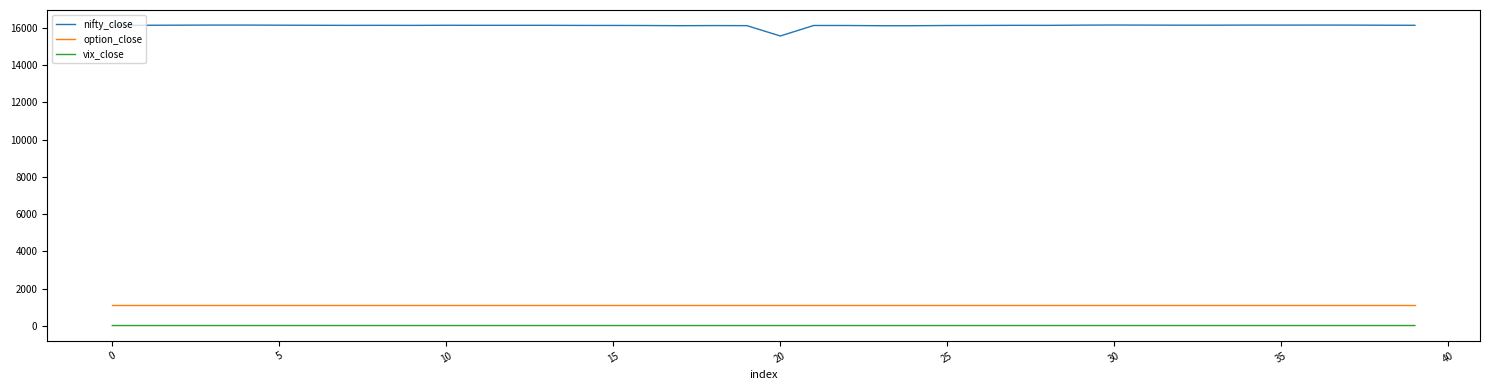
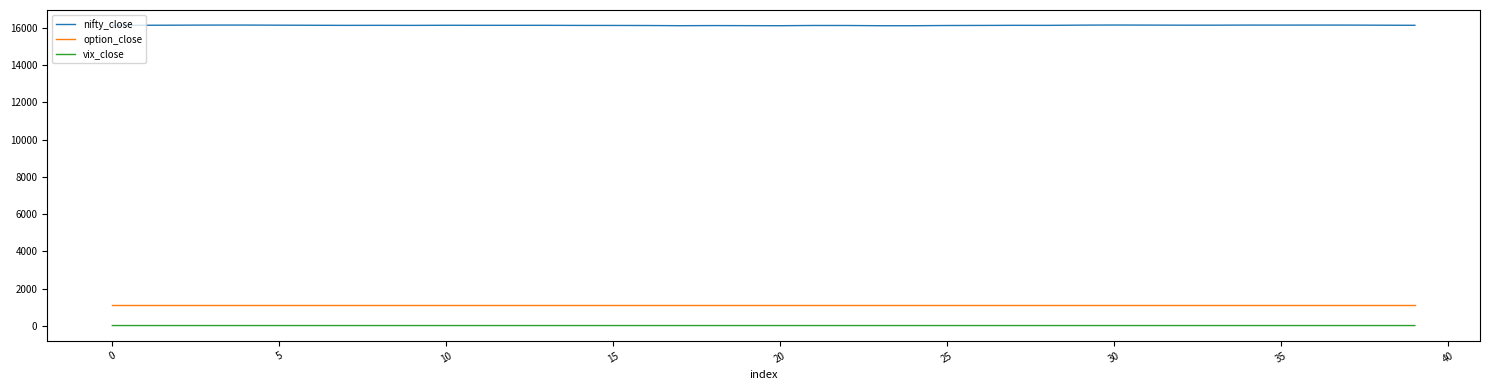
nifty_close, 20: 15600 -> 16100
